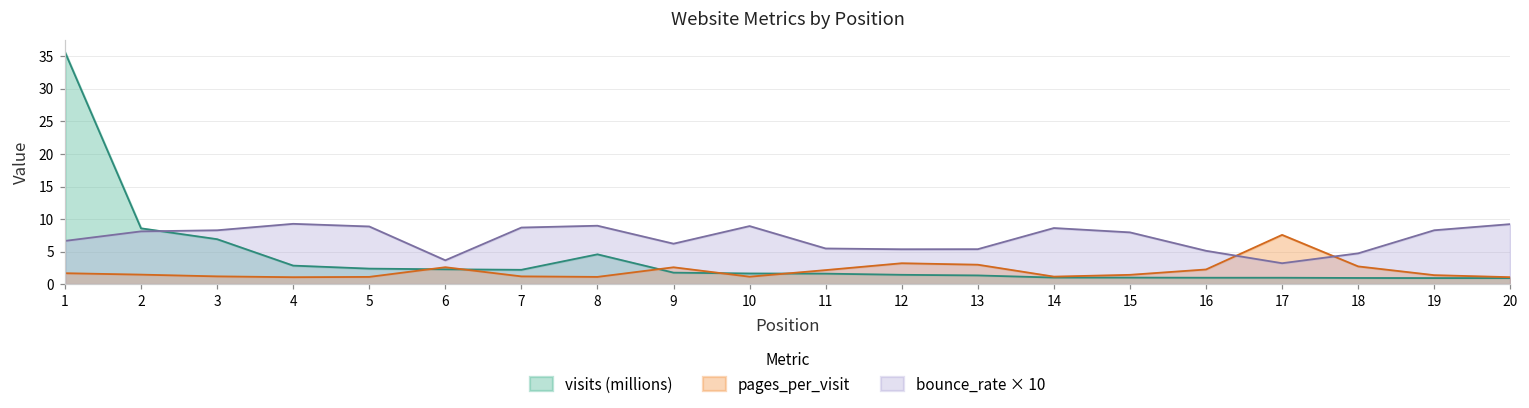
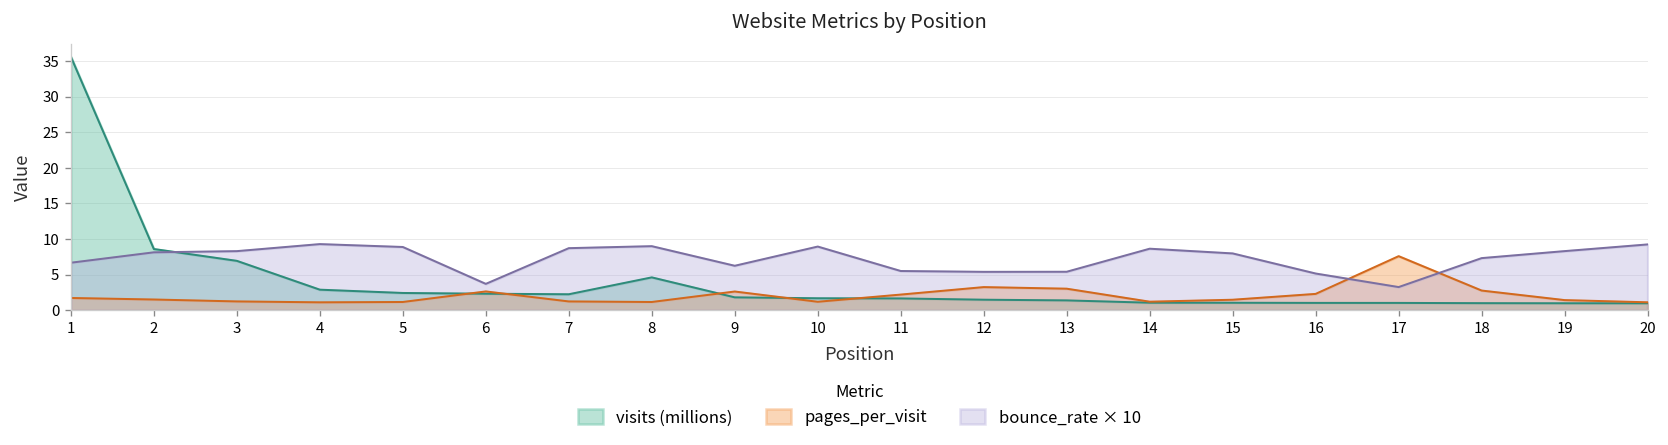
bounce_rate × 10, 18: 5 -> 7
